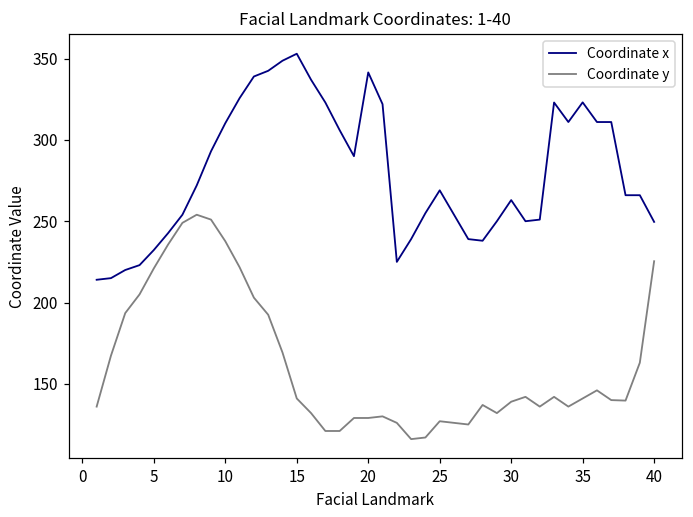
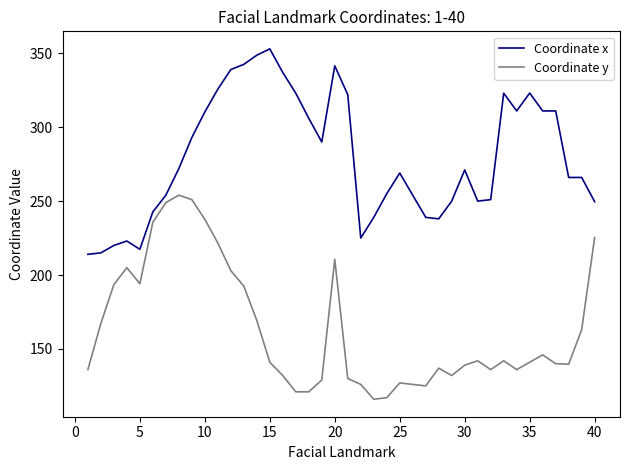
Coordinate x, 5: 232 -> 217
Coordinate y, 5: 221 -> 194
Coordinate y, 20: 129 -> 211
Coordinate x, 30: 263 -> 271
